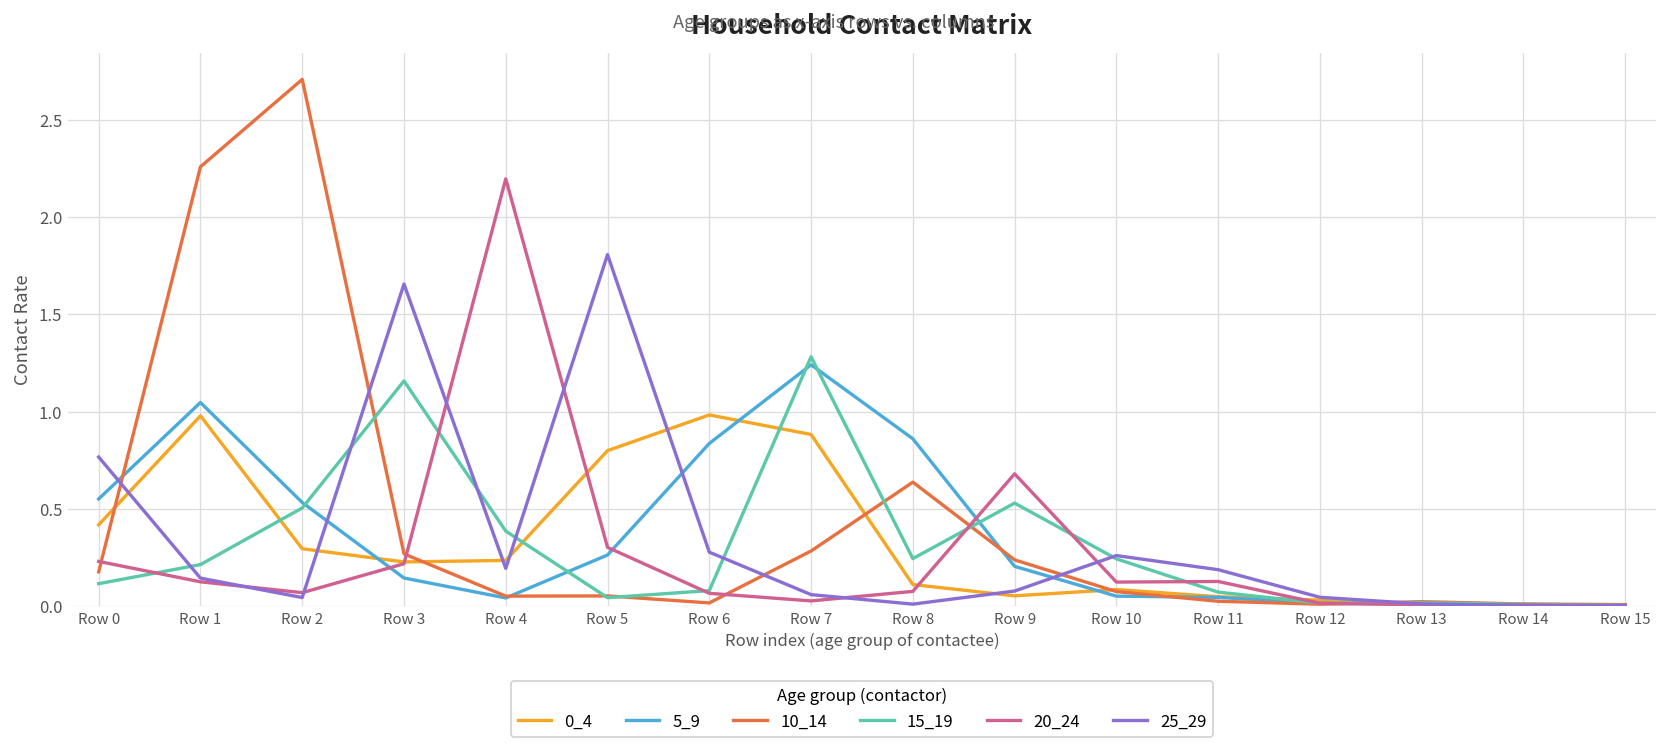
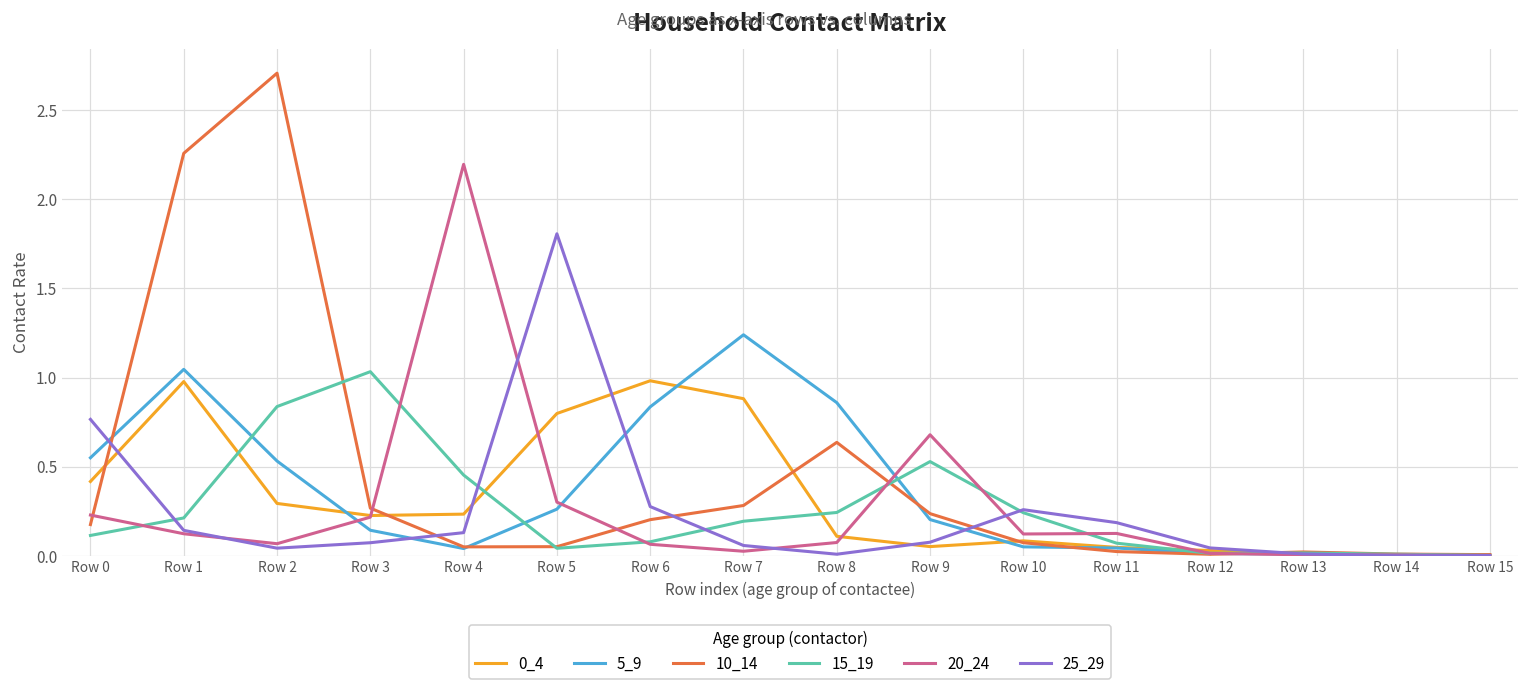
15_19, Row 2: 0.50 -> 0.84
15_19, Row 3: 1.16 -> 1.03
25_29, Row 3: 1.65 -> 0.07
15_19, Row 4: 0.39 -> 0.45
25_29, Row 4: 0.19 -> 0.13
10_14, Row 6: 0.02 -> 0.20
15_19, Row 7: 1.28 -> 0.20
